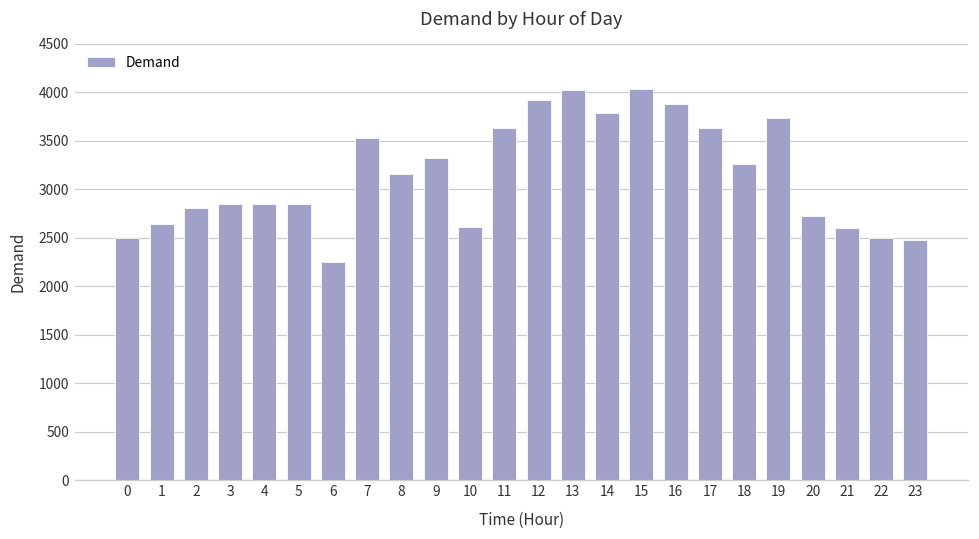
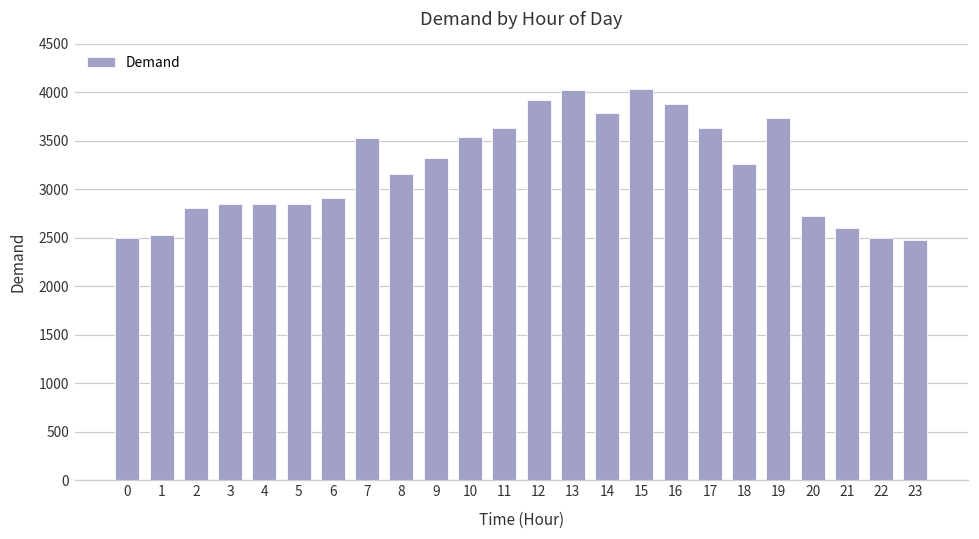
1: 2600 -> 2500
6: 2300 -> 2900
10: 2600 -> 3500
